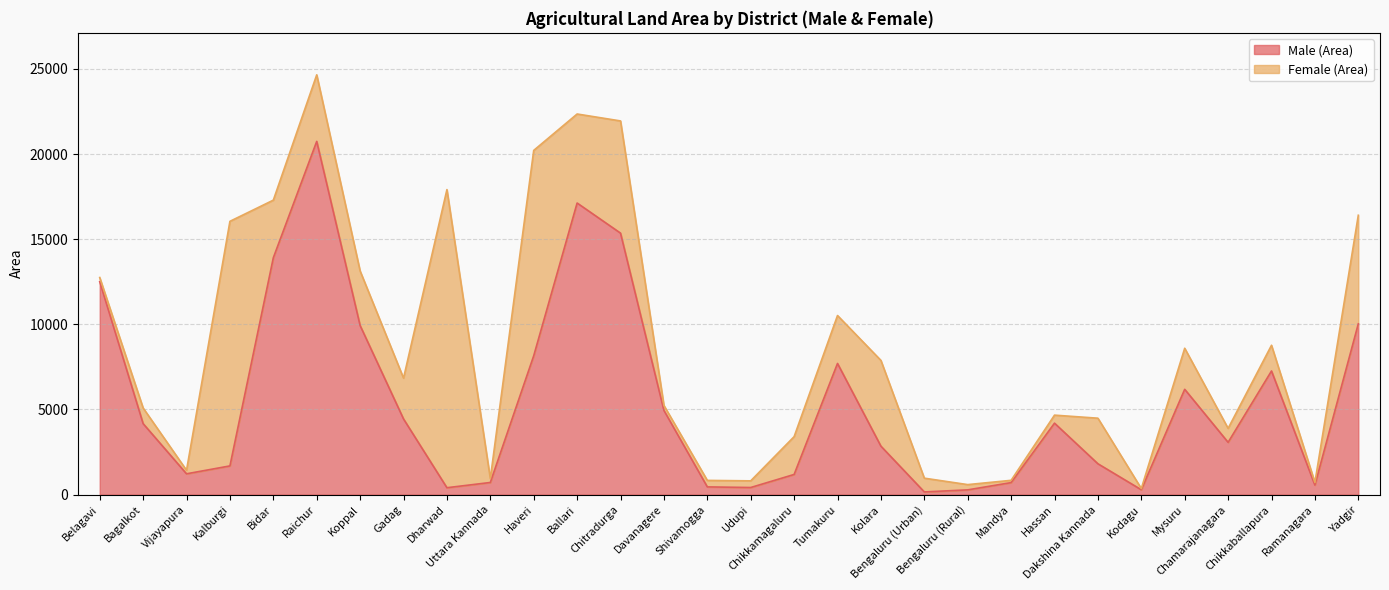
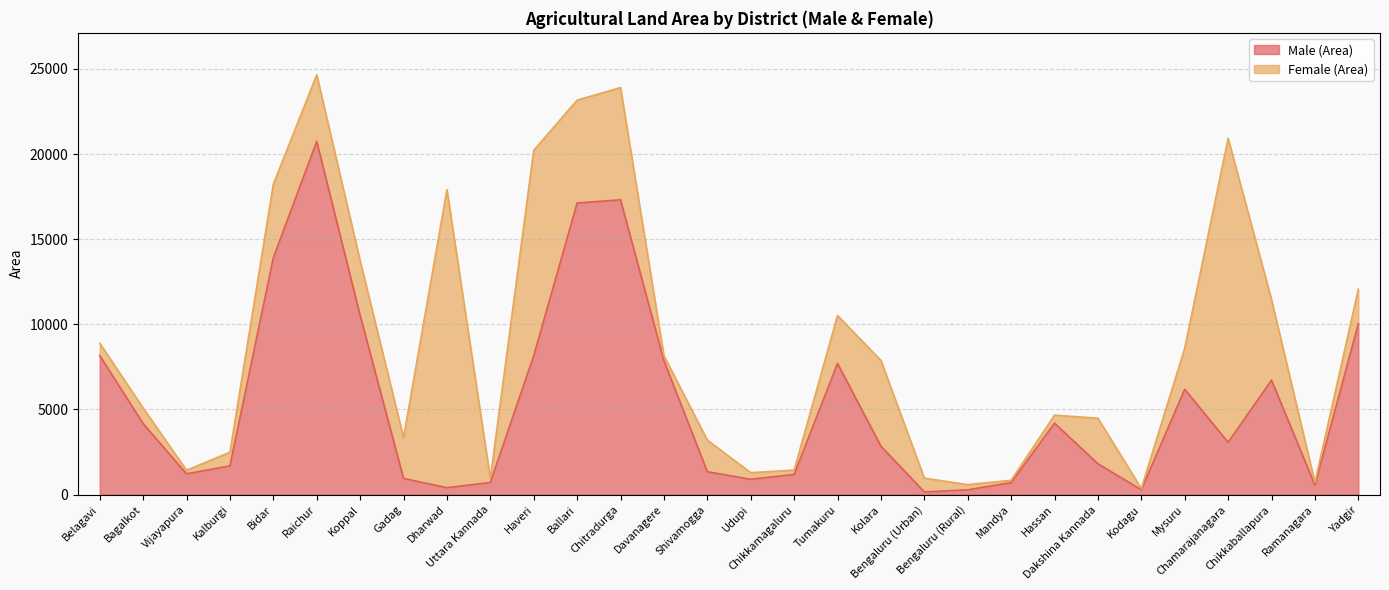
Male (Area), Belagavi: 12500 -> 8200
Female (Area), Belagavi: 200 -> 700
Female (Area), Kalburgi: 14400 -> 800
Female (Area), Bidar: 3400 -> 4300
Male (Area), Koppal: 9900 -> 10500
Male (Area), Gadag: 4400 -> 1000
Female (Area), Ballari: 5200 -> 6000
Male (Area), Chitradurga: 15400 -> 17300
Male (Area), Davanagere: 4900 -> 7900
Male (Area), Shivamogga: 500 -> 1300
Female (Area), Shivamogga: 400 -> 1900
Male (Area), Udupi: 400 -> 900
Female (Area), Chikkamagaluru: 2200 -> 300
Female (Area), Chamarajanagara: 800 -> 17900
Male (Area), Chikkaballapura: 7300 -> 6700
Female (Area), Chikkaballapura: 1500 -> 4700
Female (Area), Yadgir: 6400 -> 2000
